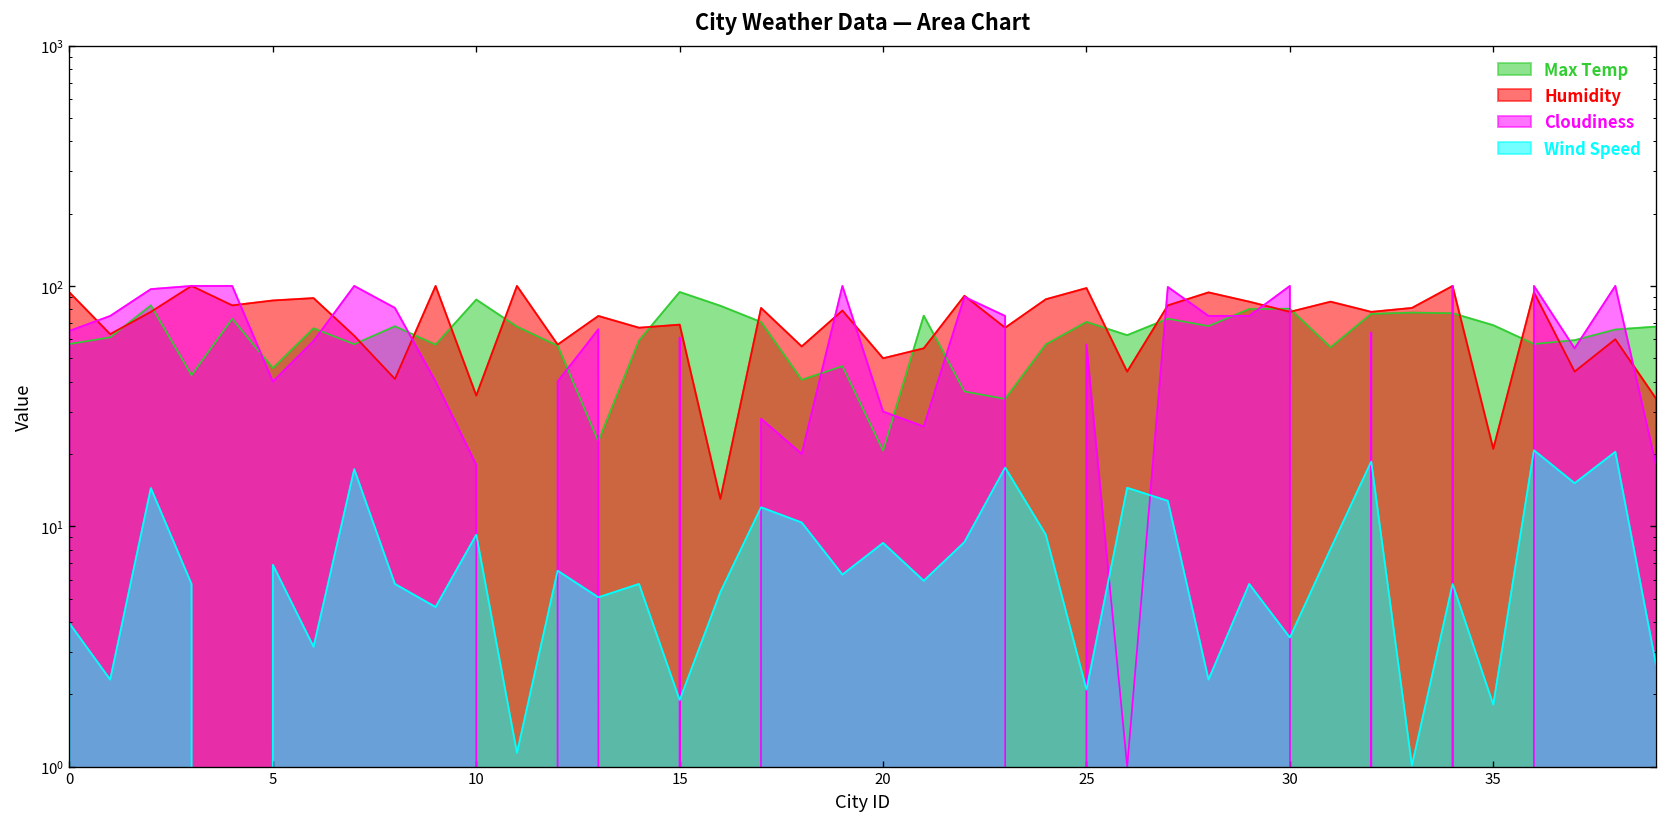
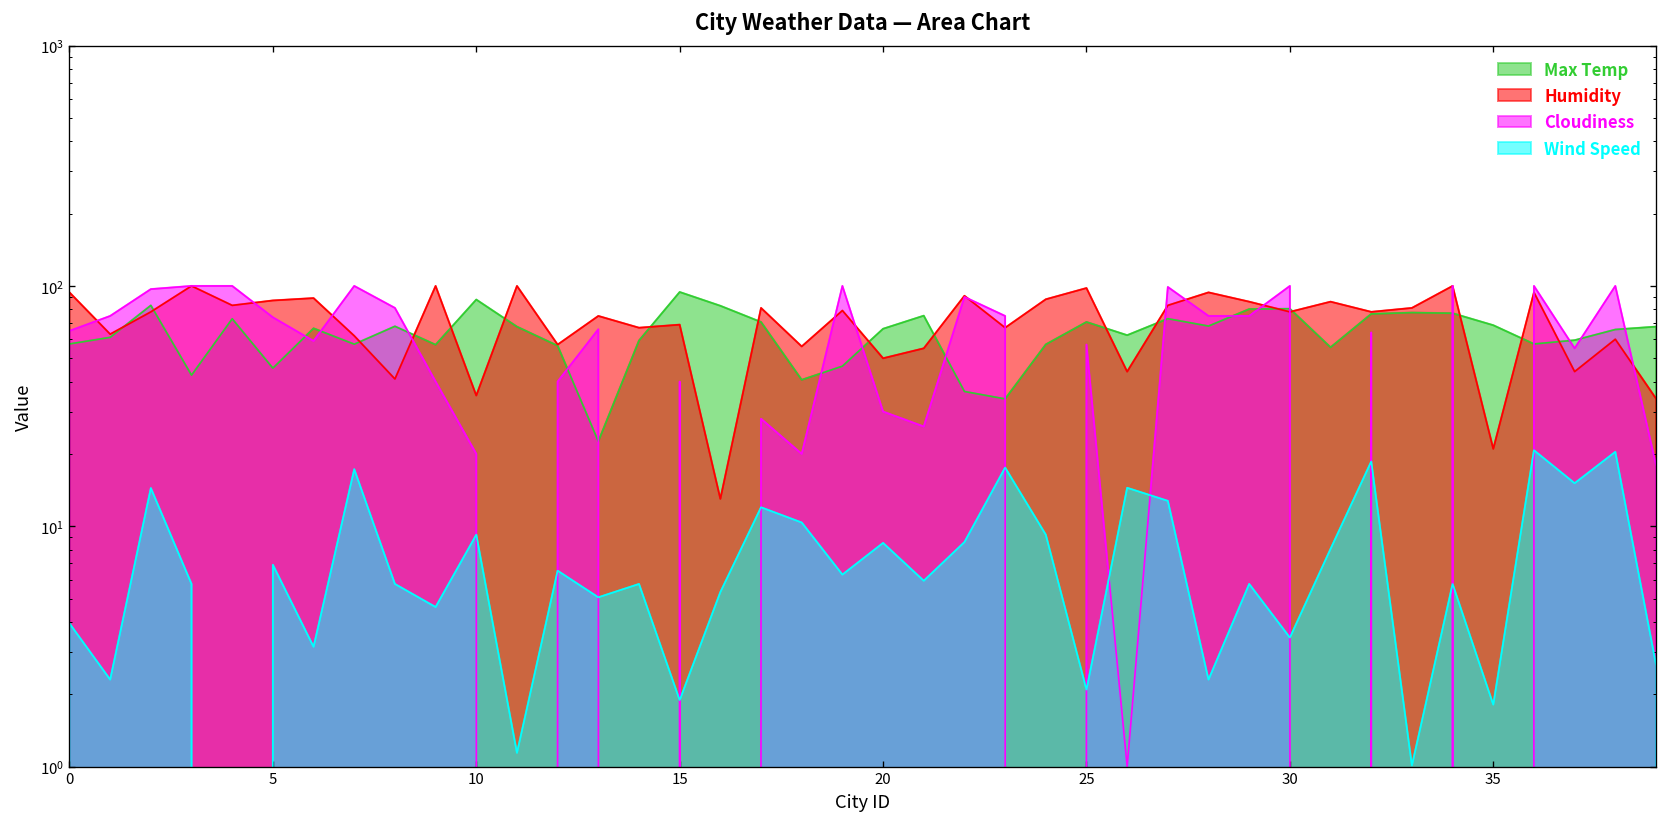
Cloudiness, 5: 40 -> 74
Cloudiness, 10: 18 -> 20
Cloudiness, 15: 61 -> 40
Max Temp, 20: 21 -> 66
